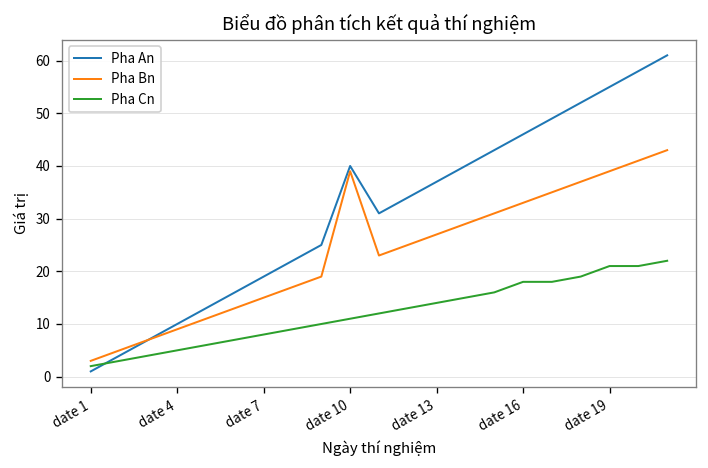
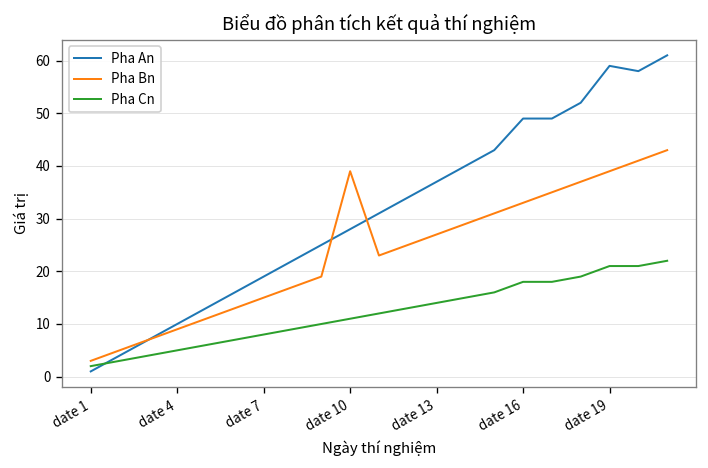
Pha An, date 10: 40 -> 28
Pha An, date 16: 46 -> 49
Pha An, date 19: 55 -> 59
